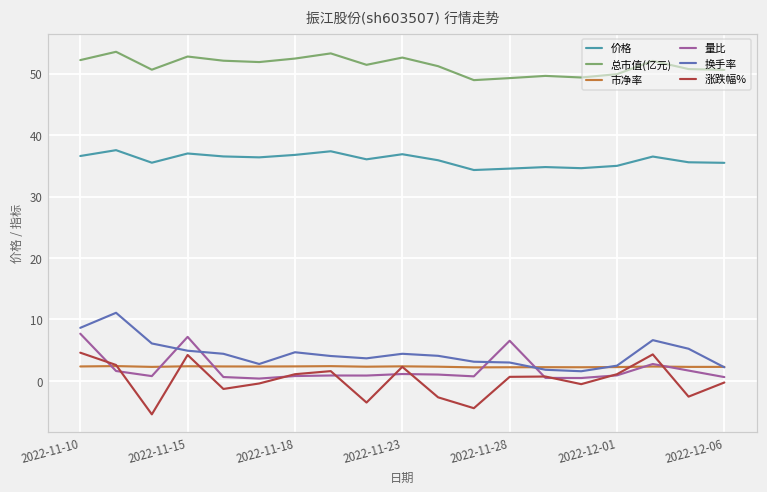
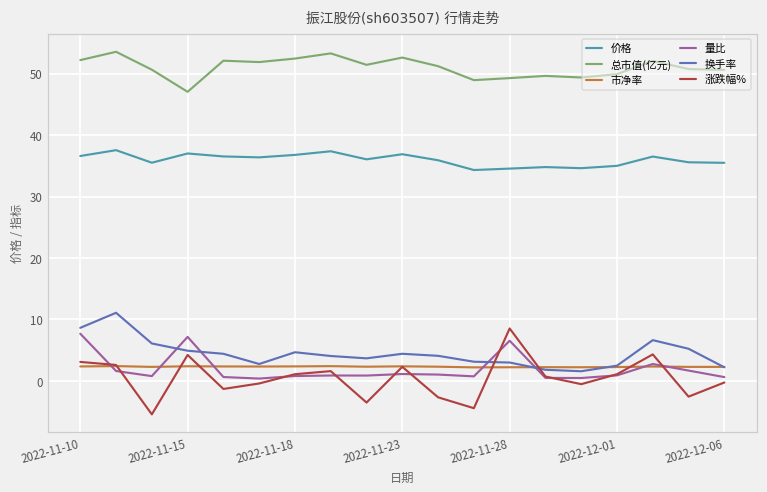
涨跌幅%, 2022-11-10: 5 -> 3
总市值(亿元), 2022-11-15: 53 -> 47
涨跌幅%, 2022-11-28: 1 -> 9
